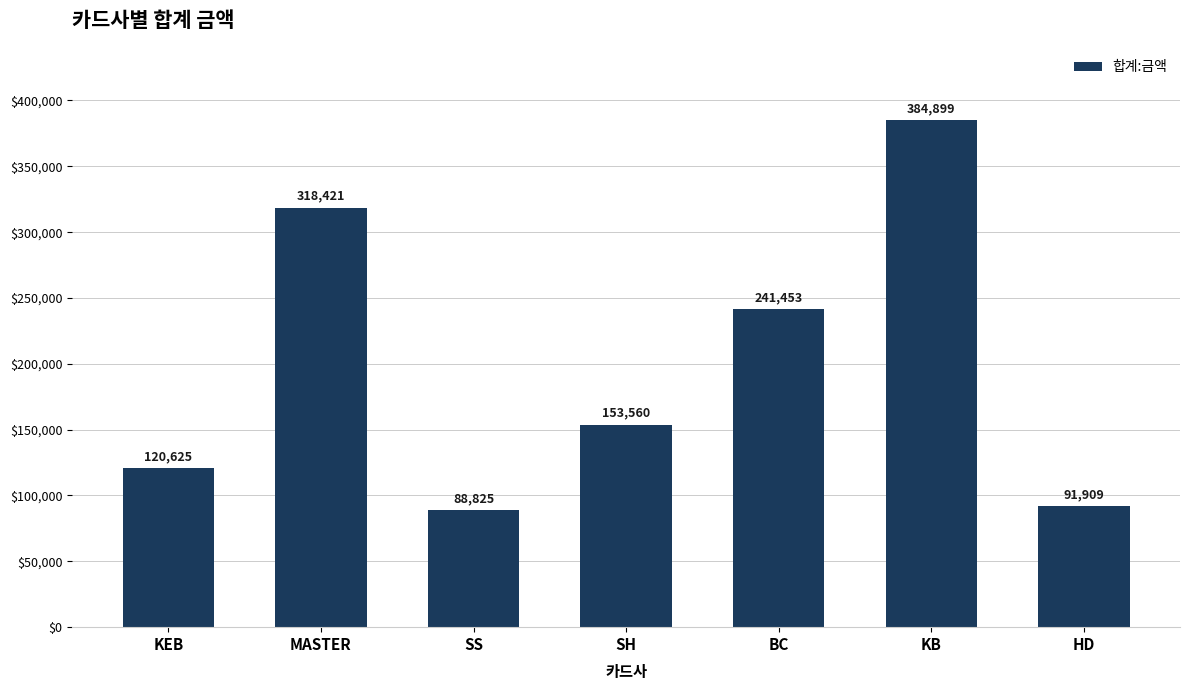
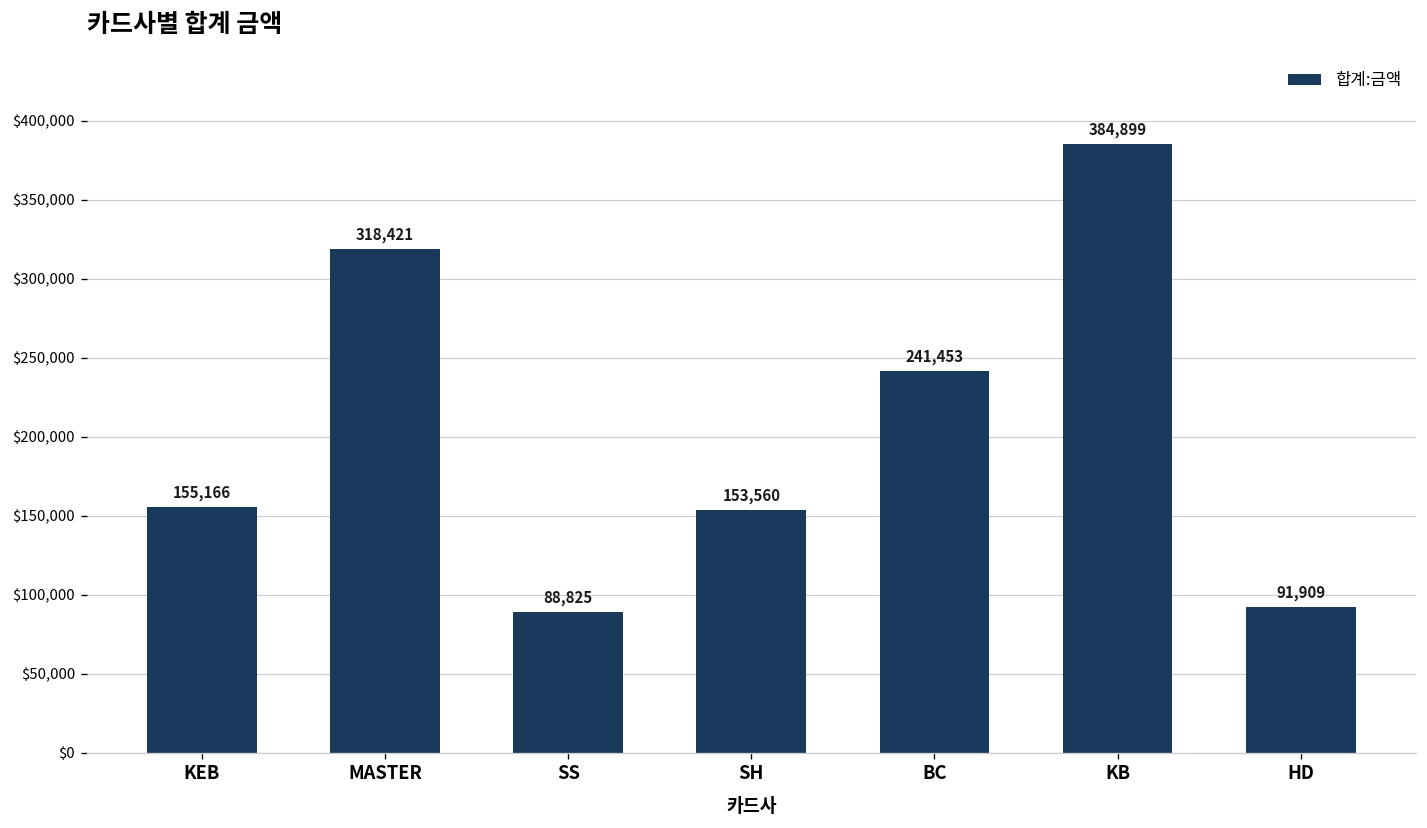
KEB: 120,625 -> 155,166
